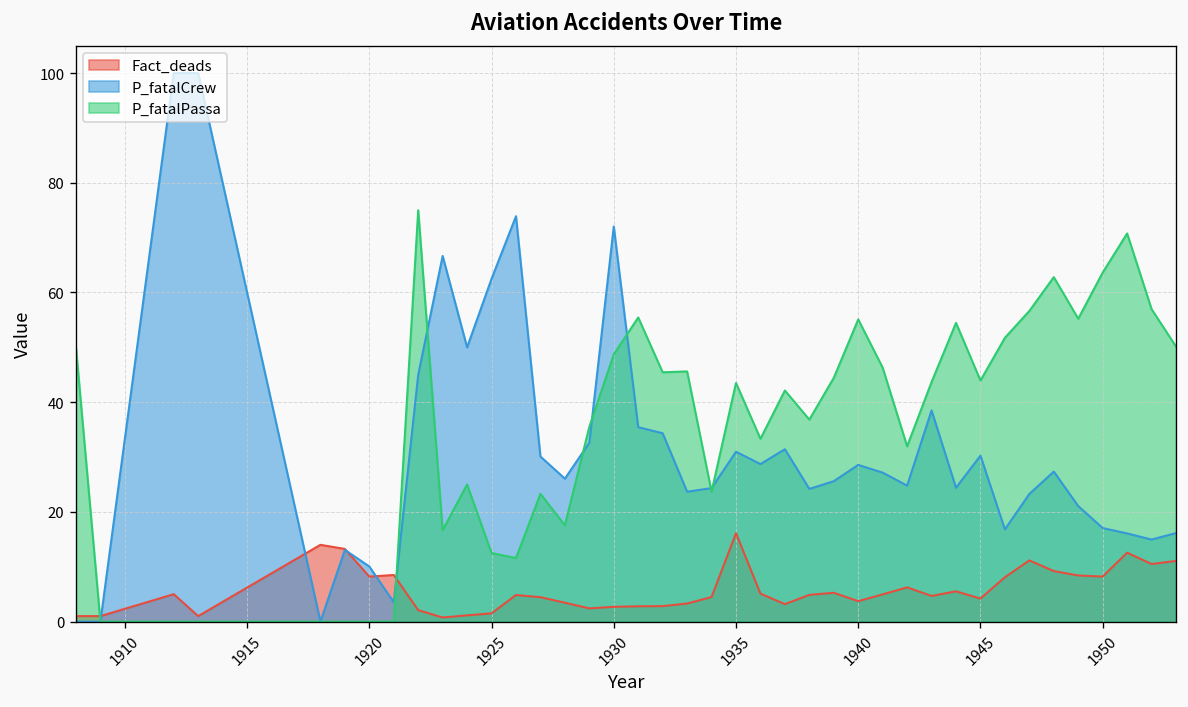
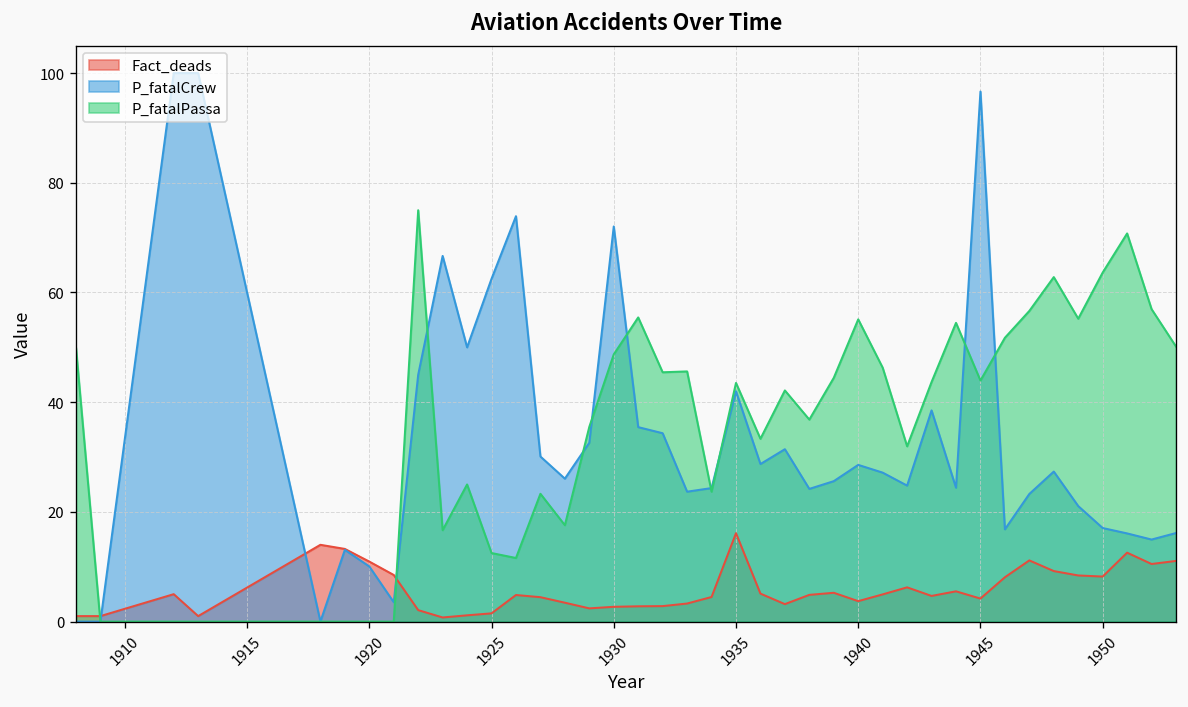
Fact_deads, 1920: 8 -> 11
P_fatalCrew, 1935: 31 -> 42
P_fatalCrew, 1945: 30 -> 97
